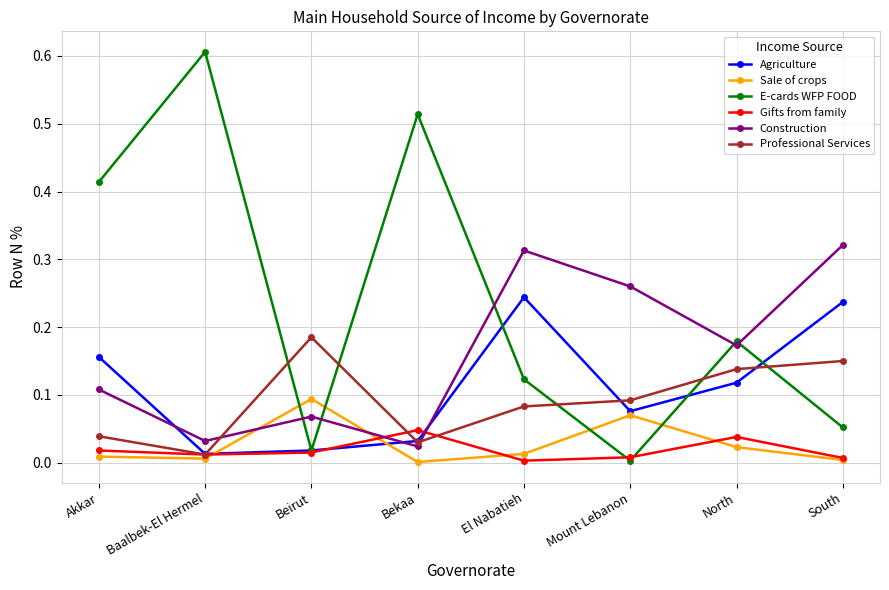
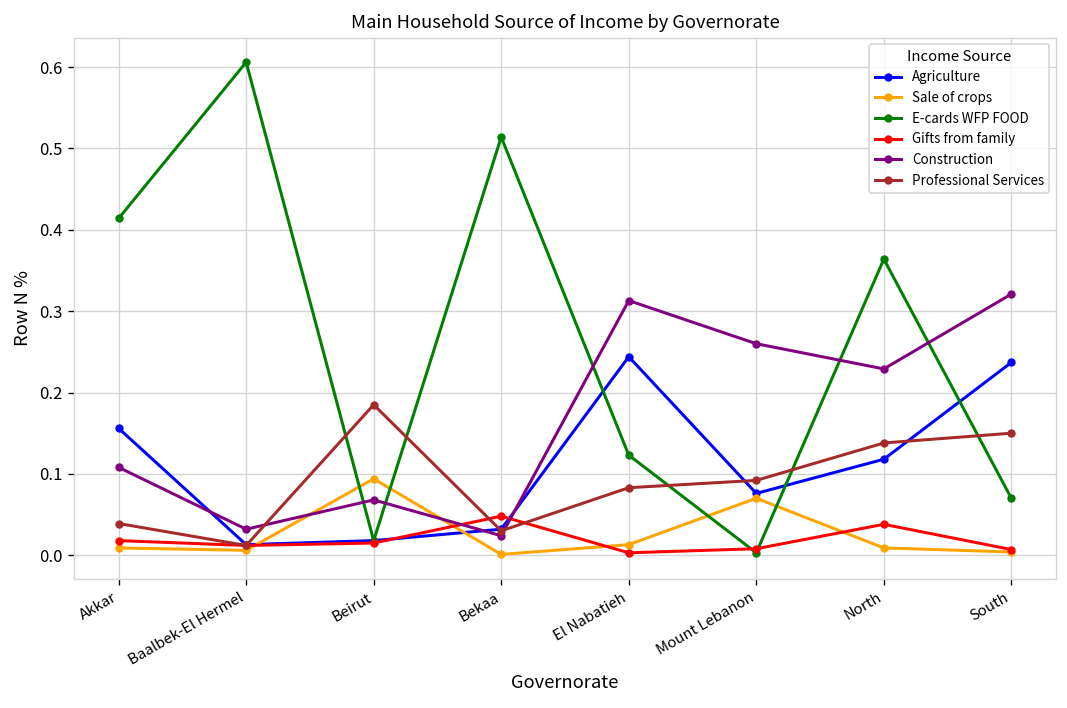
Sale of crops, North: 0.02 -> 0.01
E-cards WFP FOOD, North: 0.18 -> 0.36
Construction, North: 0.17 -> 0.23
E-cards WFP FOOD, South: 0.05 -> 0.07
